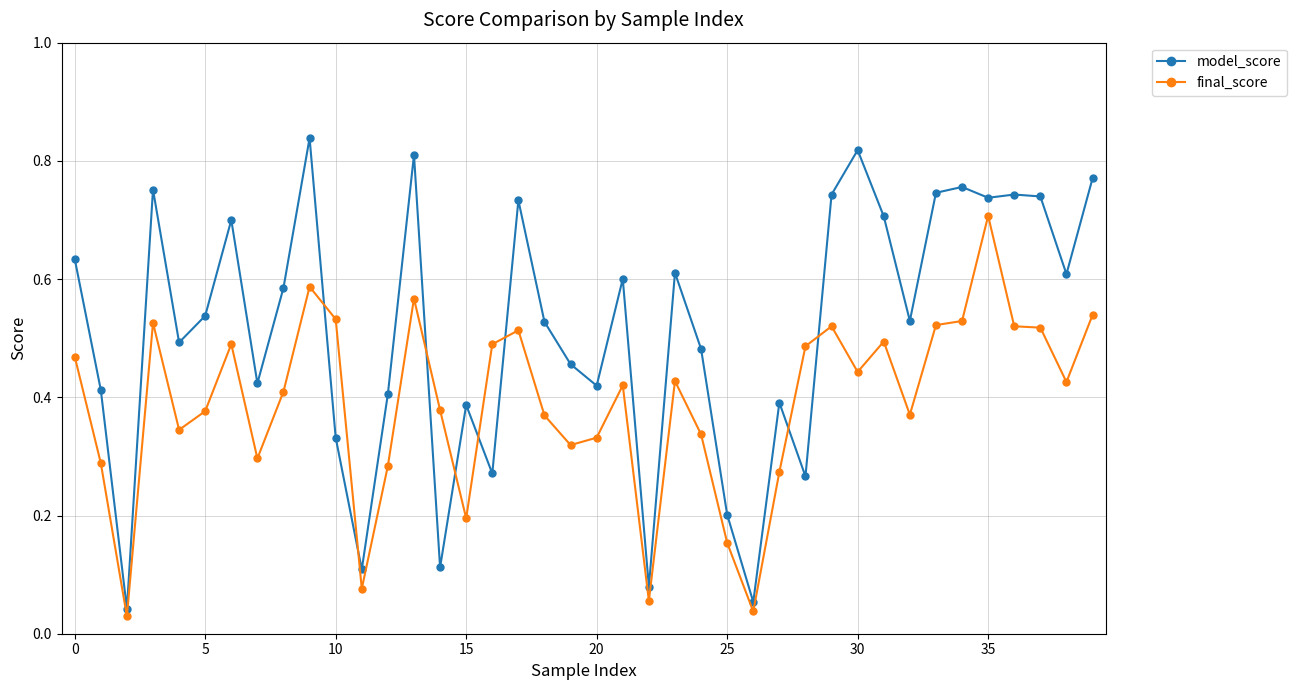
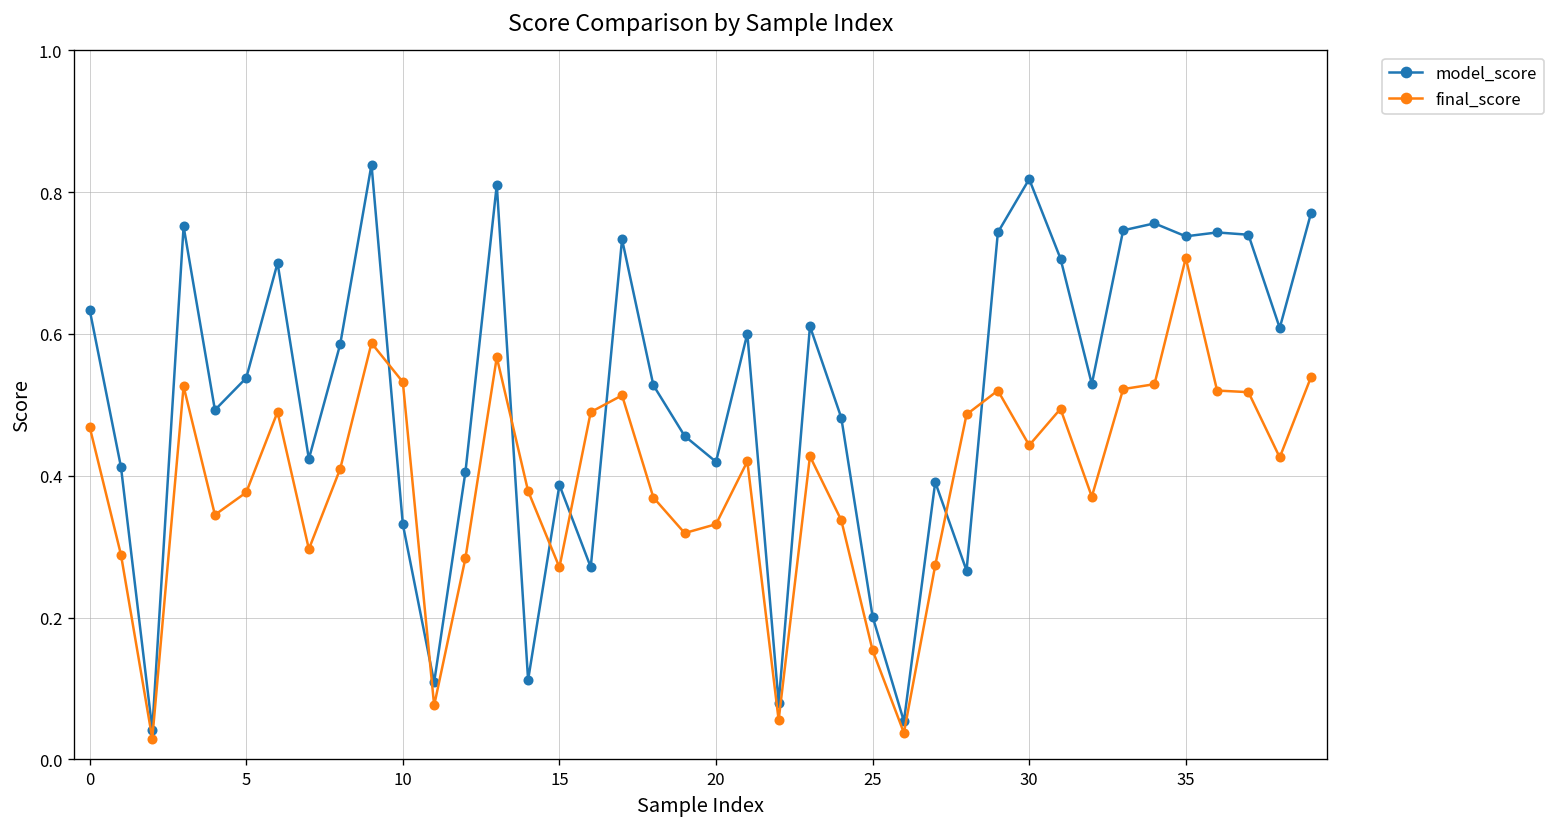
final_score, 15: 0.20 -> 0.27
